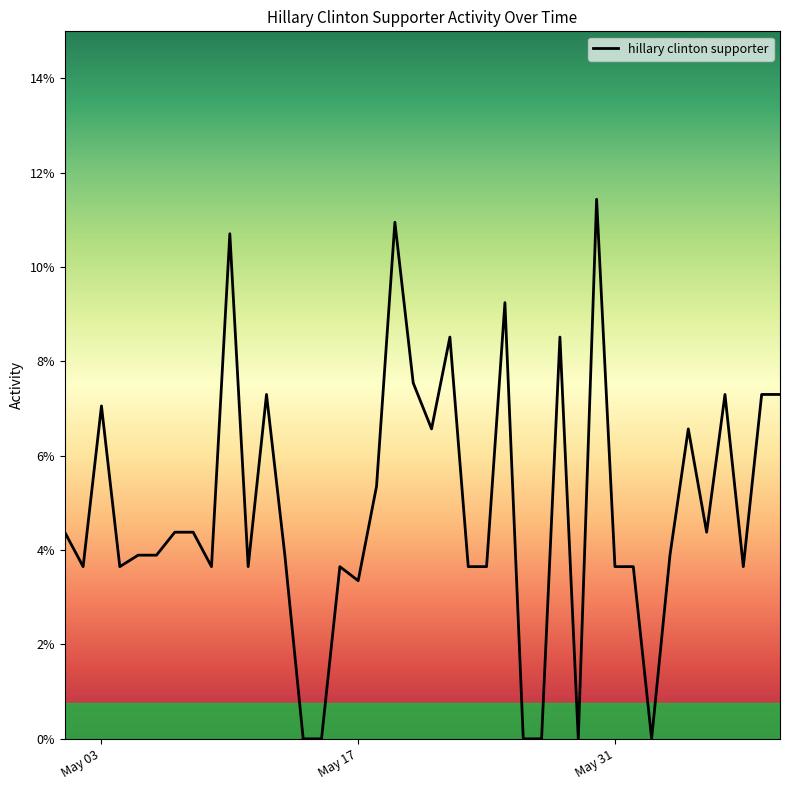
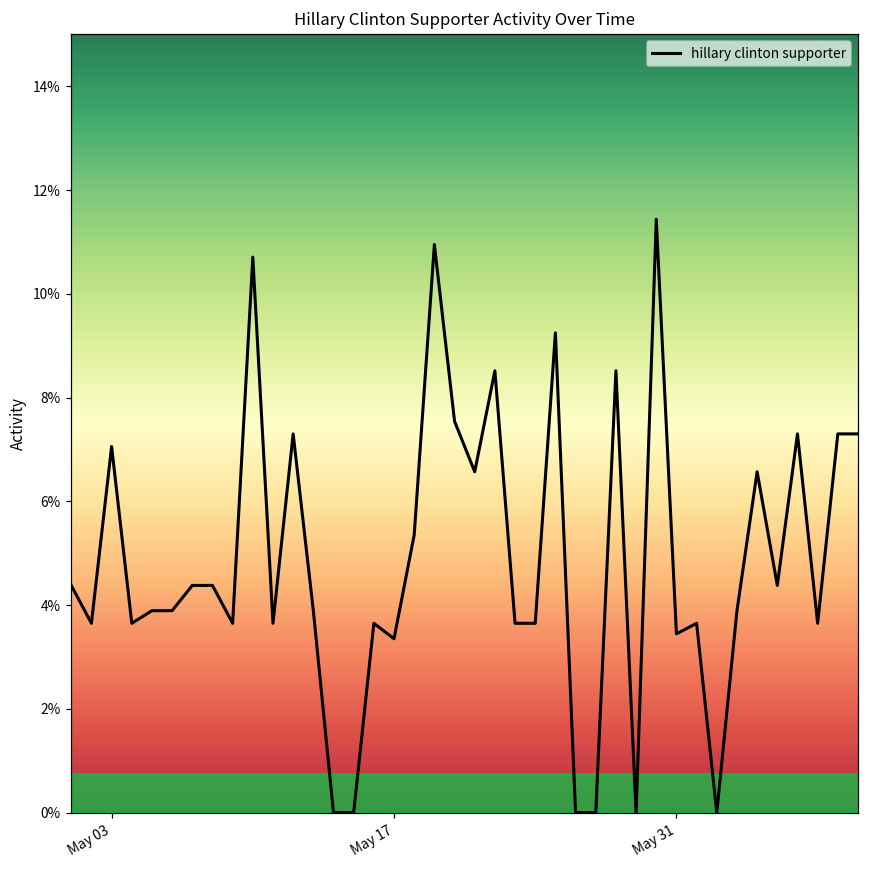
May 31: 3.7% -> 3.4%
